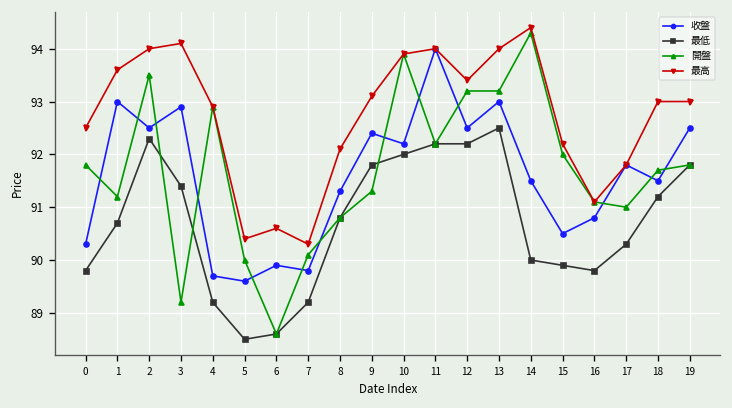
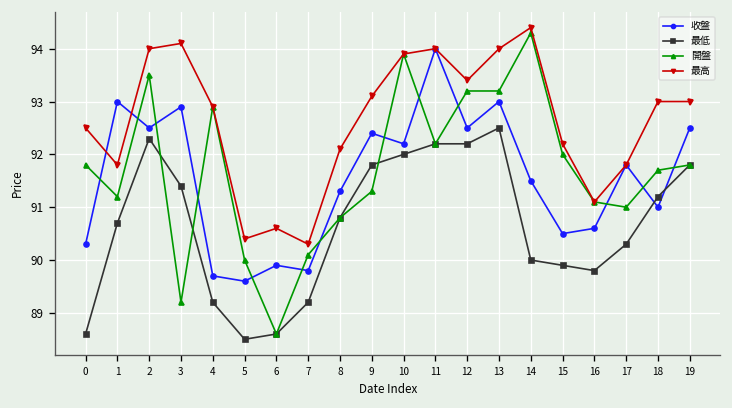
最低, 0: 89.8 -> 88.6
最高, 1: 93.6 -> 91.8
收盤, 16: 90.8 -> 90.6
收盤, 18: 91.5 -> 91.0
